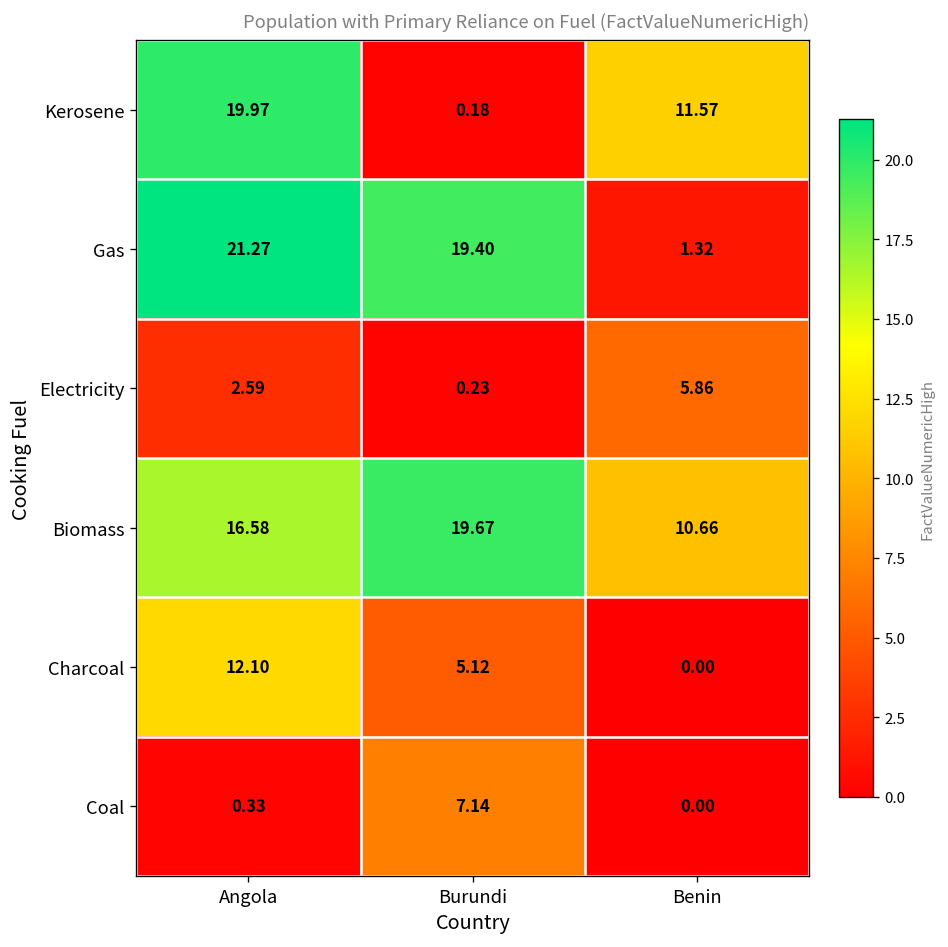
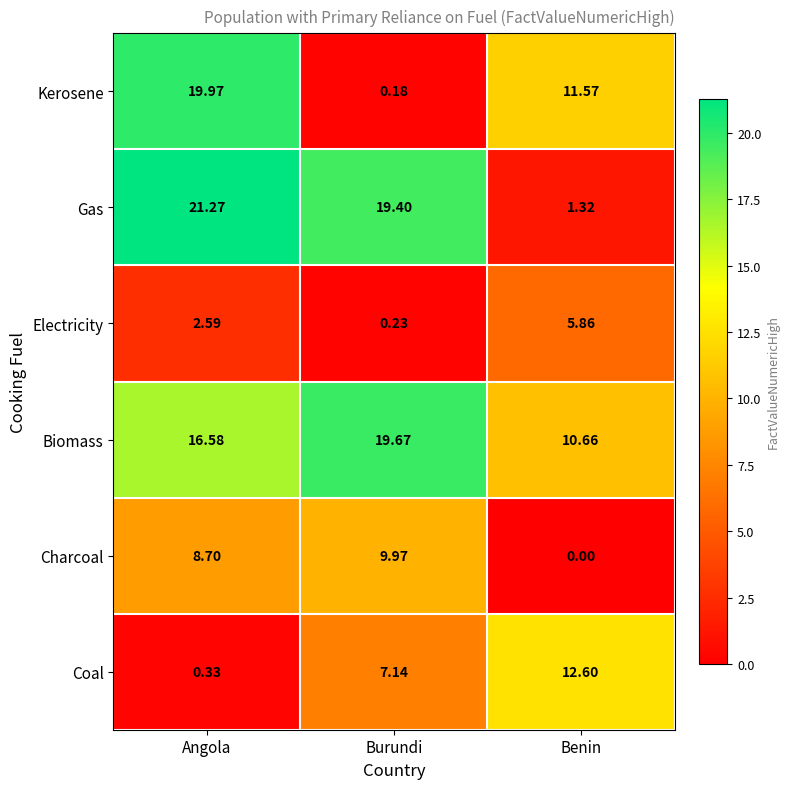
Charcoal, Angola: 12.10 -> 8.70
Charcoal, Burundi: 5.12 -> 9.97
Coal, Benin: 0.00 -> 12.60
